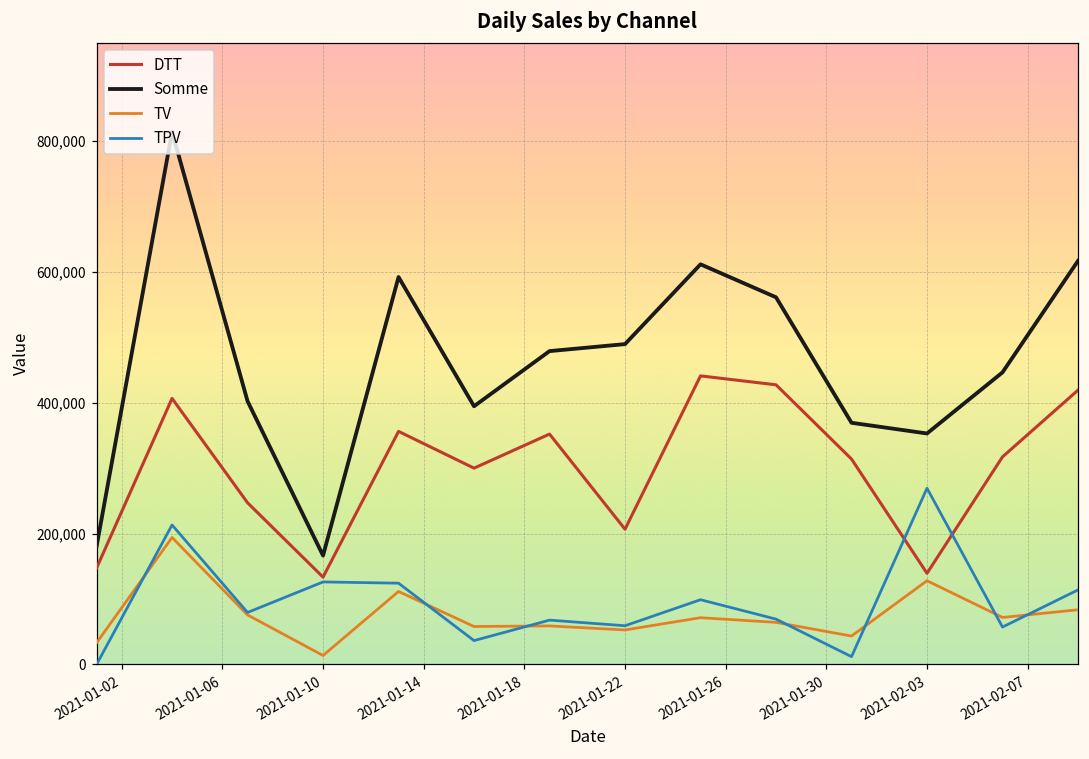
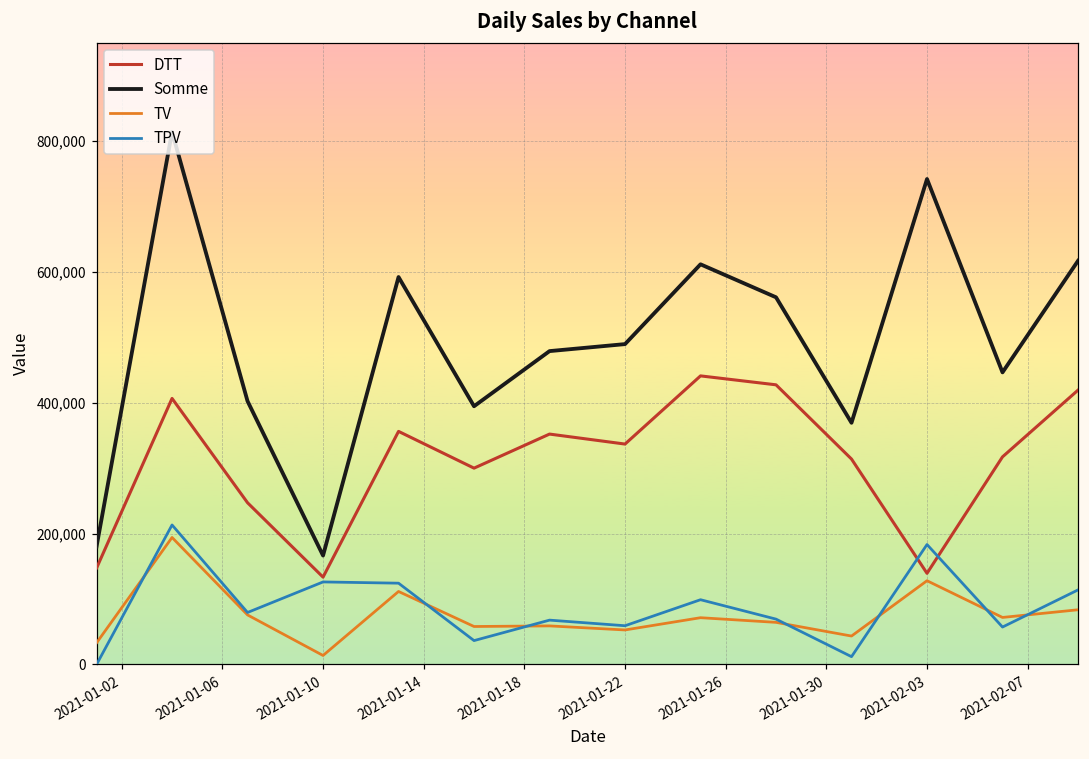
DTT, 2021-01-22: 210,000 -> 340,000
Somme, 2021-02-03: 350,000 -> 740,000
TPV, 2021-02-03: 270,000 -> 180,000
